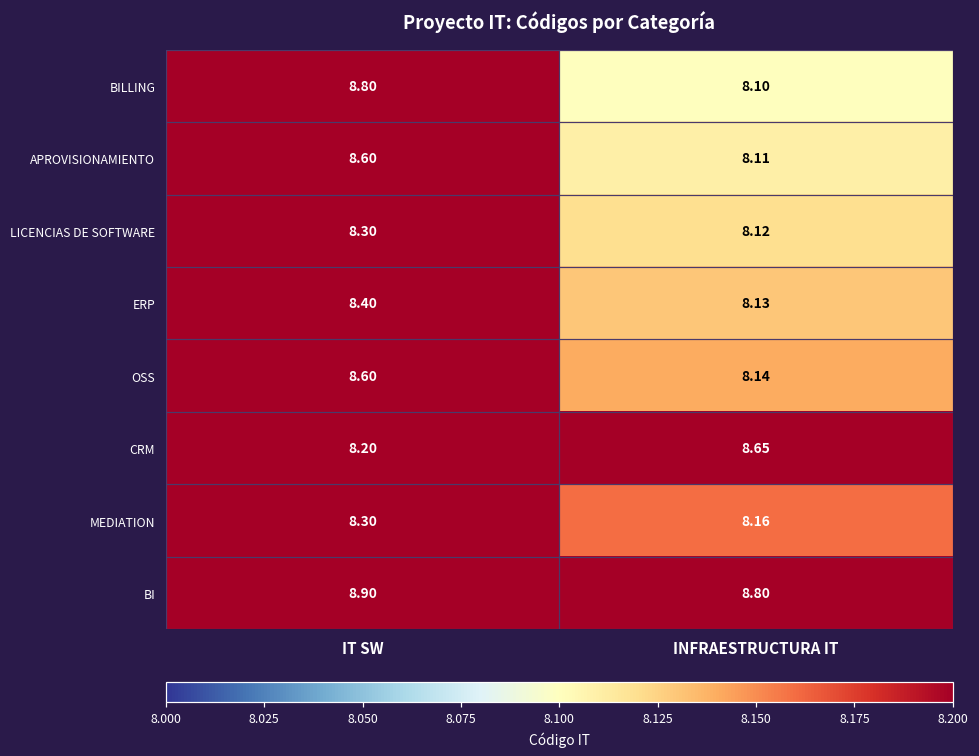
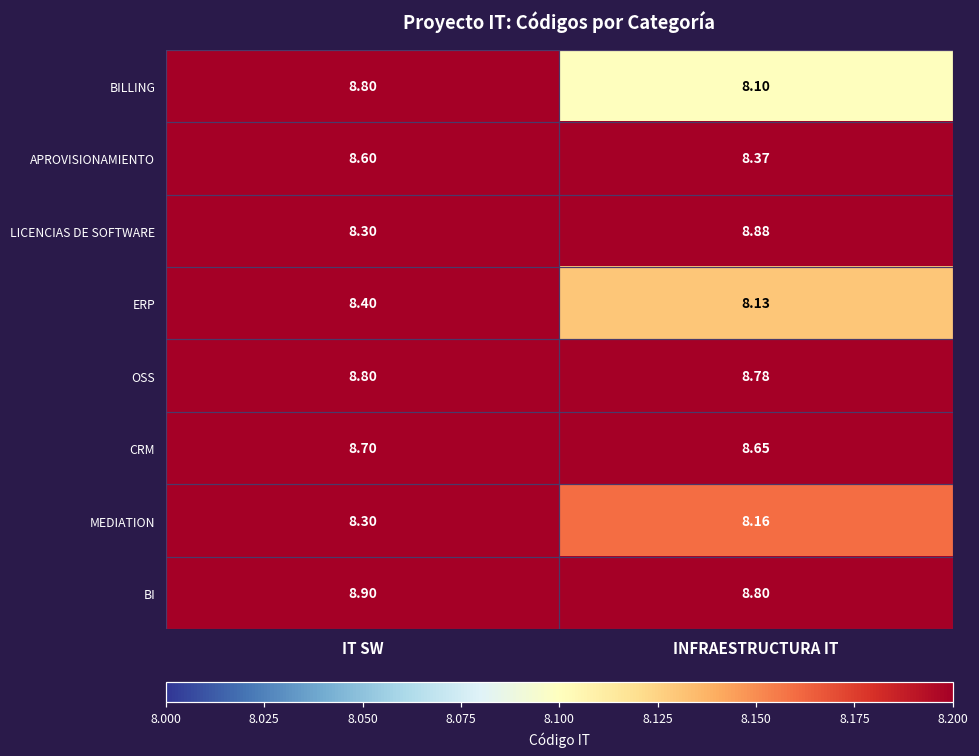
APROVISIONAMIENTO, INFRAESTRUCTURA IT: 8.11 -> 8.37
LICENCIAS DE SOFTWARE, INFRAESTRUCTURA IT: 8.12 -> 8.88
OSS, IT SW: 8.60 -> 8.80
OSS, INFRAESTRUCTURA IT: 8.14 -> 8.78
CRM, IT SW: 8.20 -> 8.70
